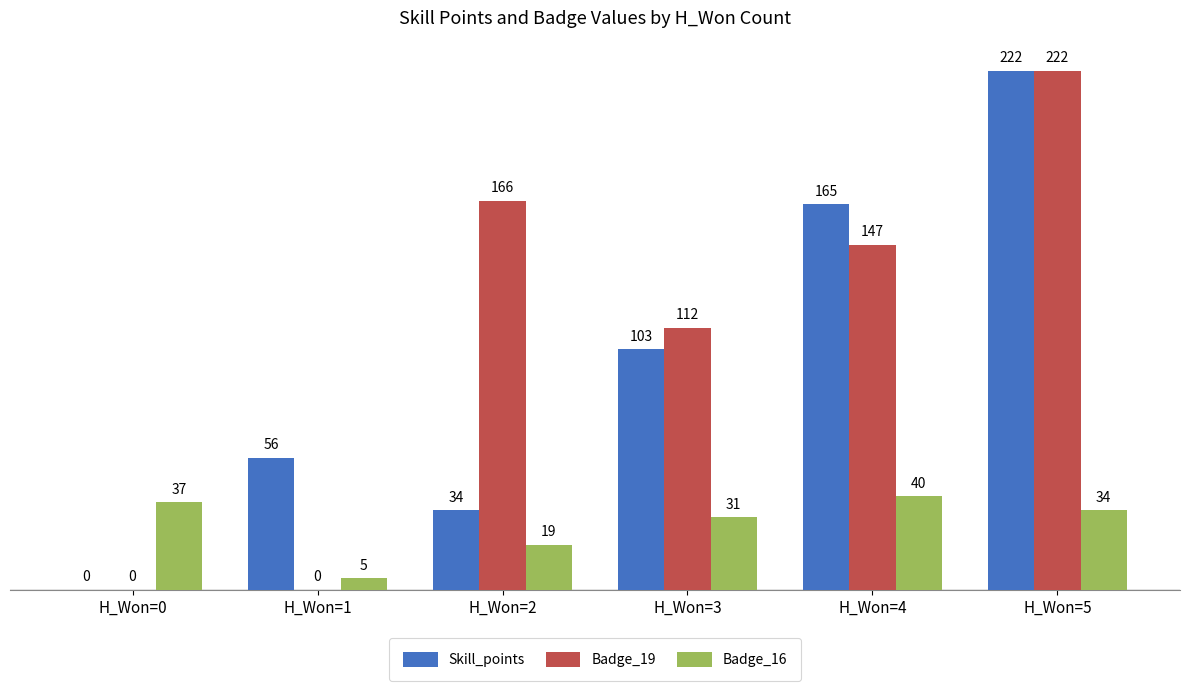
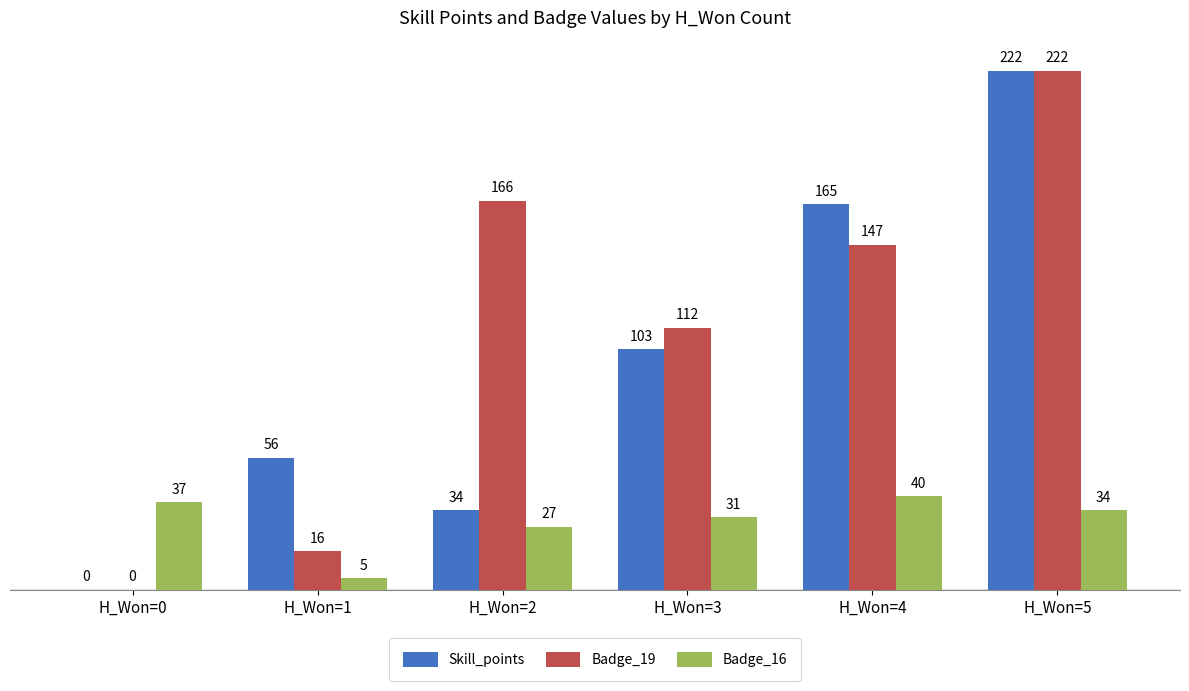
Badge_19, H_Won=1: 0 -> 16
Badge_16, H_Won=2: 19 -> 27
